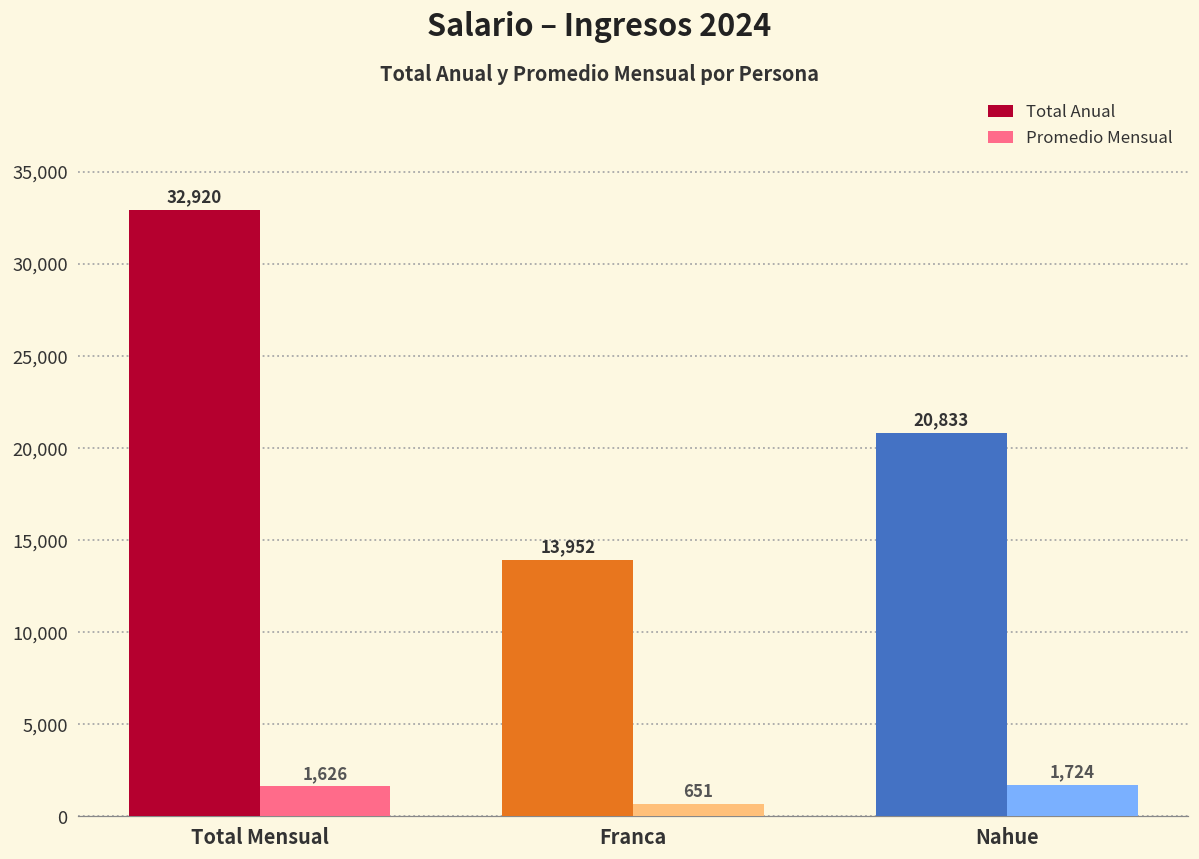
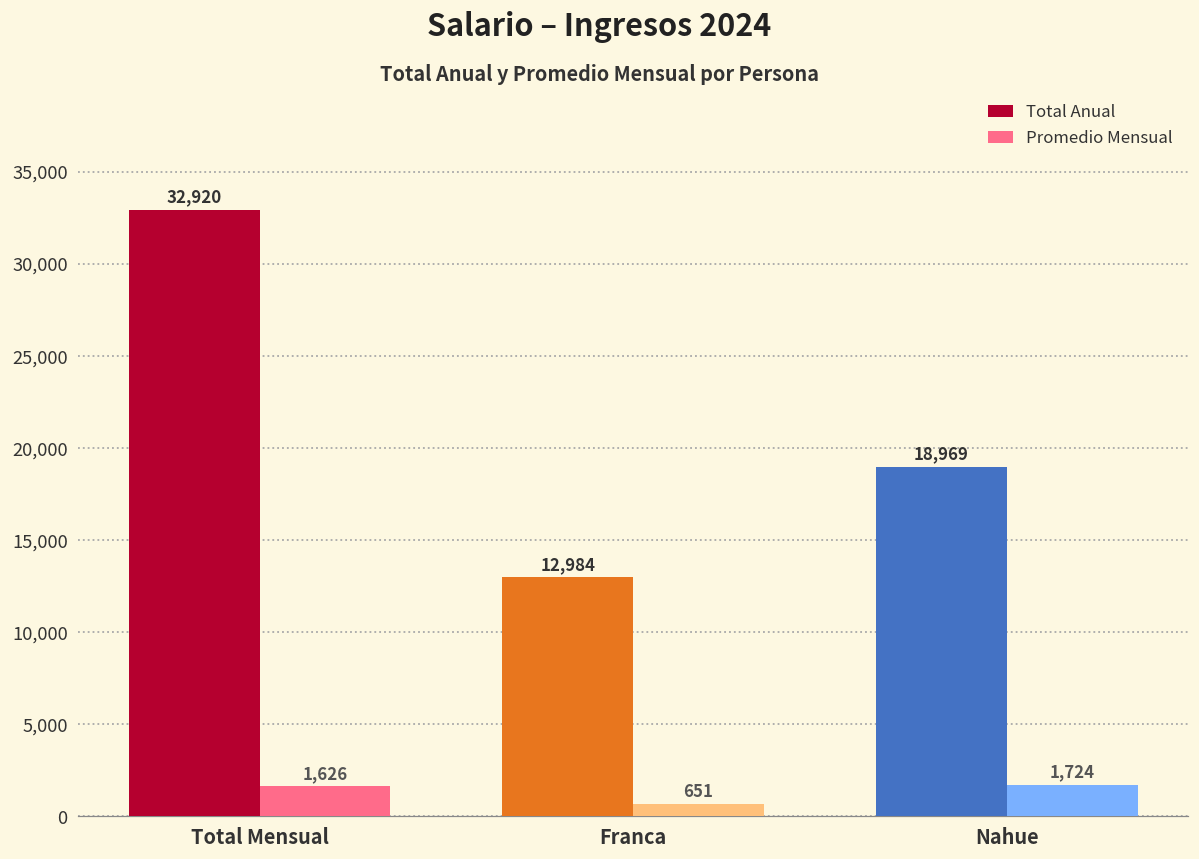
Total Anual, Franca: 13,952 -> 12,984
Total Anual, Nahue: 20,833 -> 18,969
